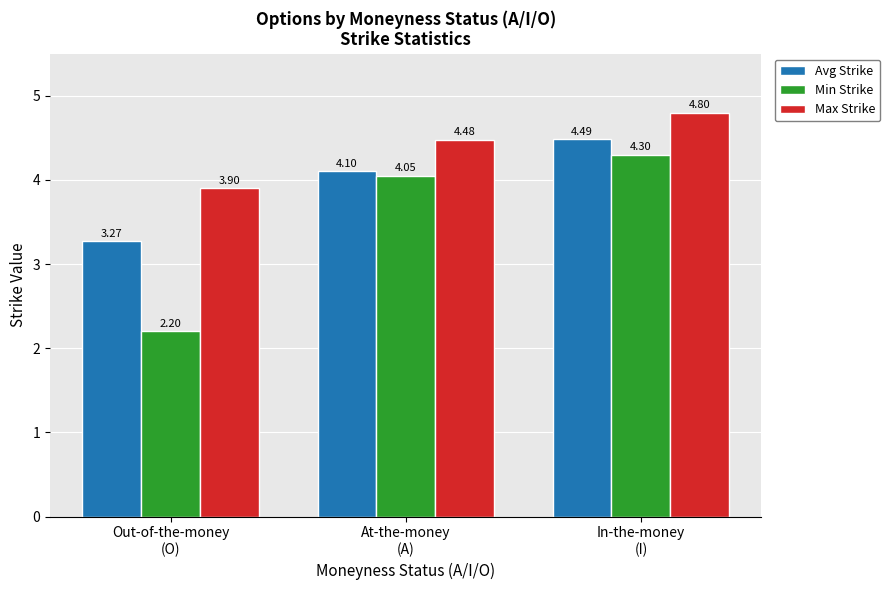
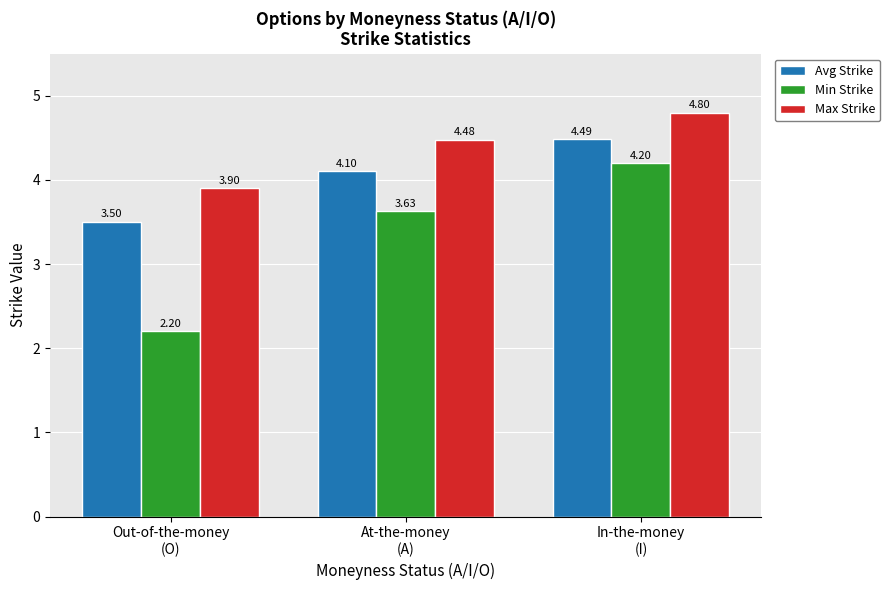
Avg Strike, Out-of-the-money (O): 3.27 -> 3.50
Min Strike, At-the-money (A): 4.05 -> 3.63
Min Strike, In-the-money (I): 4.30 -> 4.20
